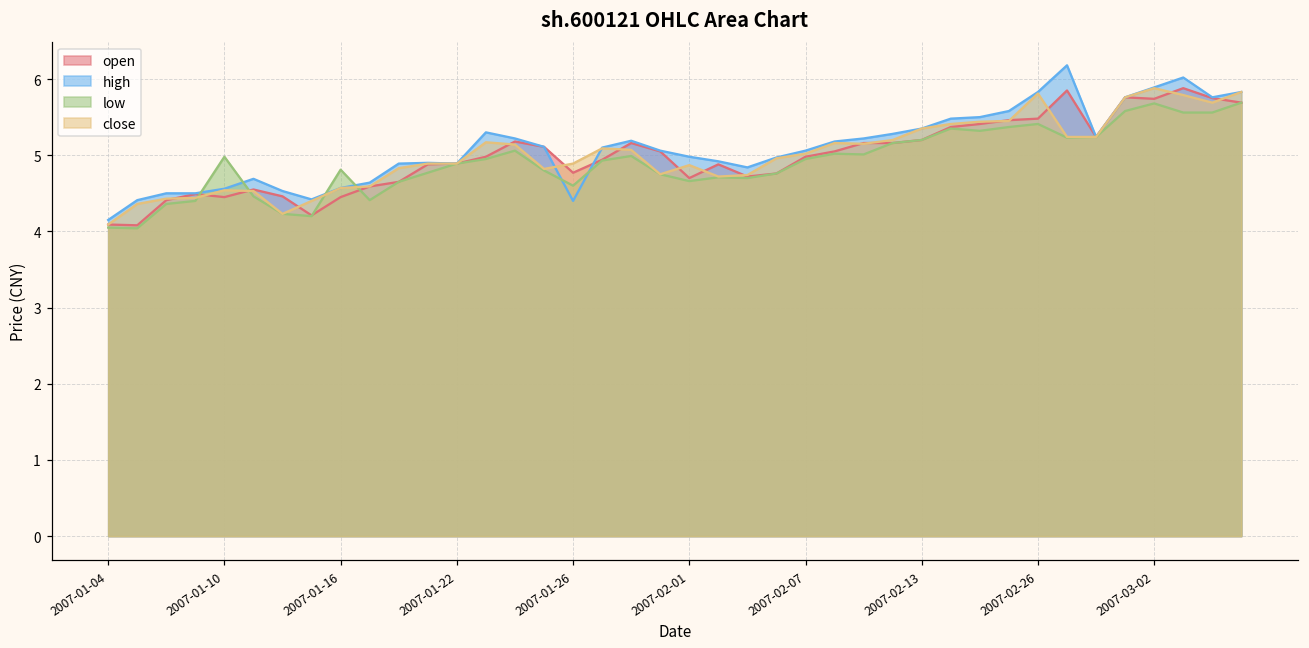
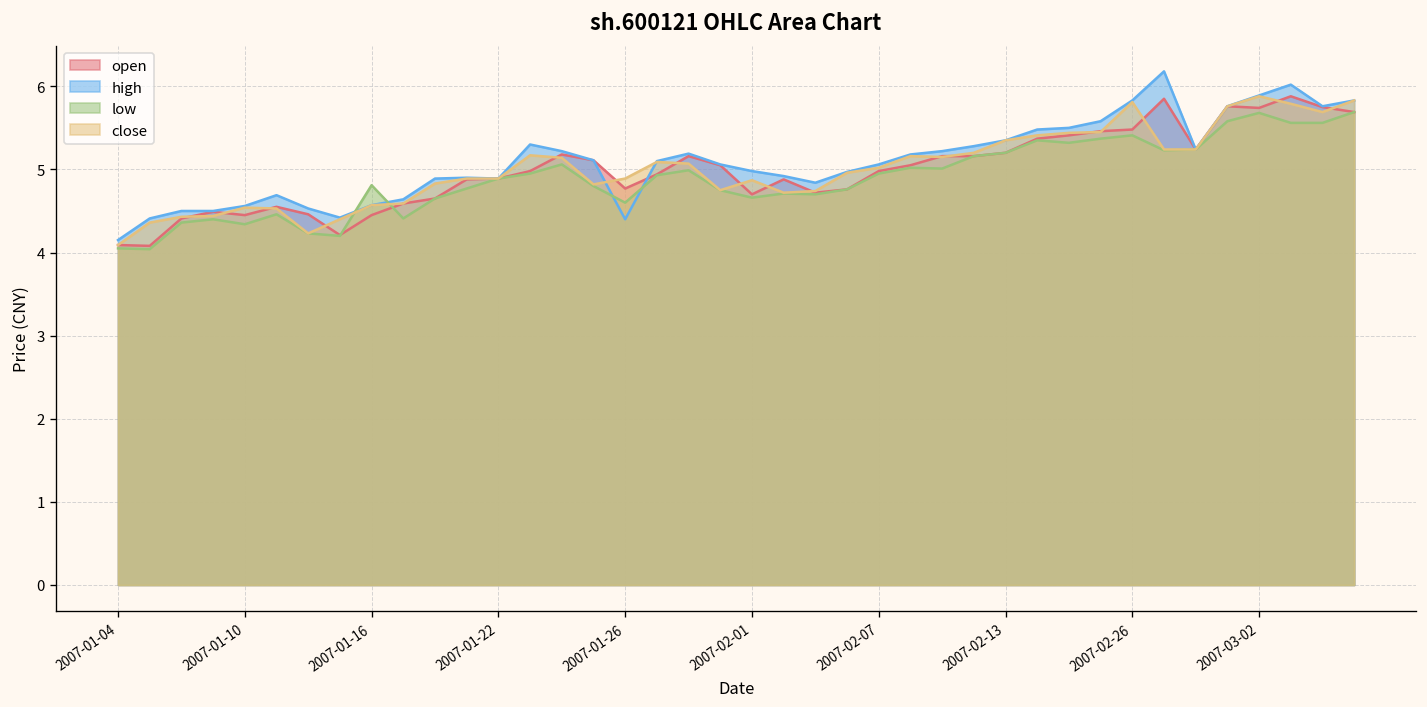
low, 2007-01-10: 5.0 -> 4.3
